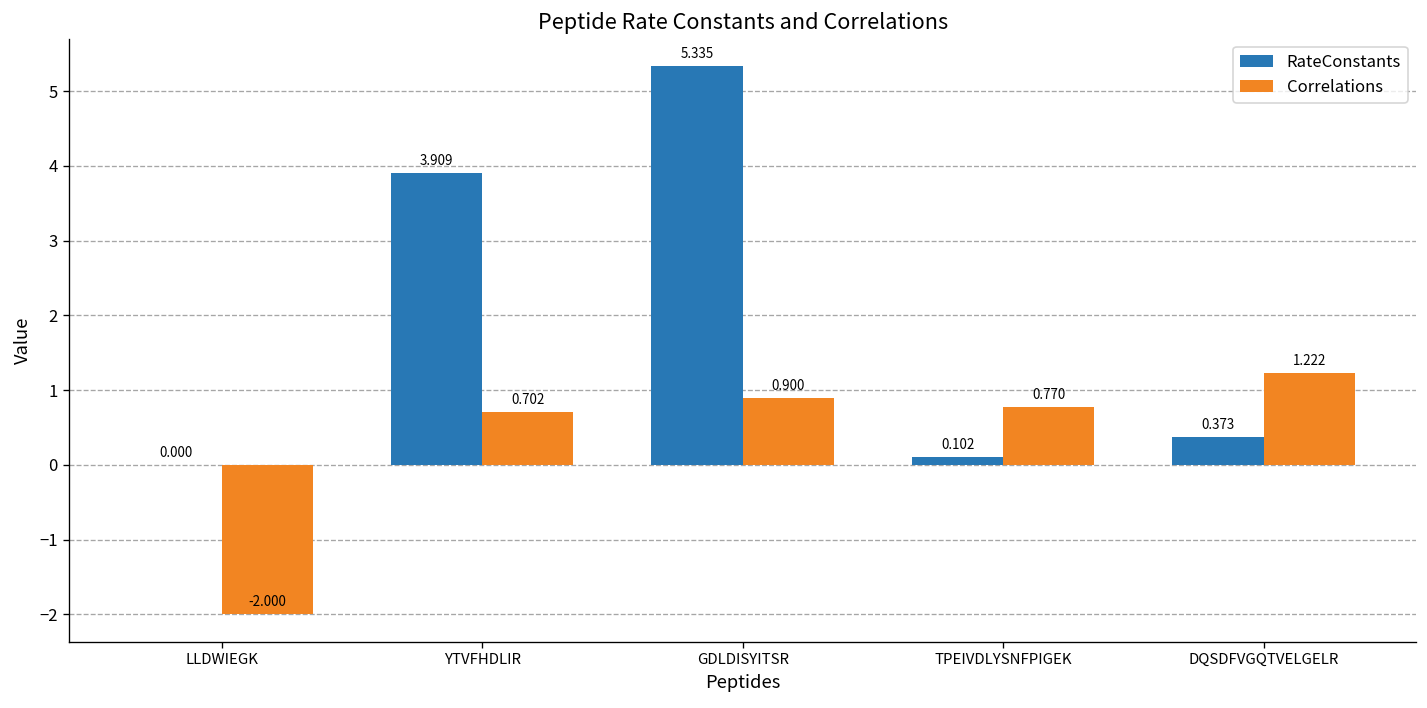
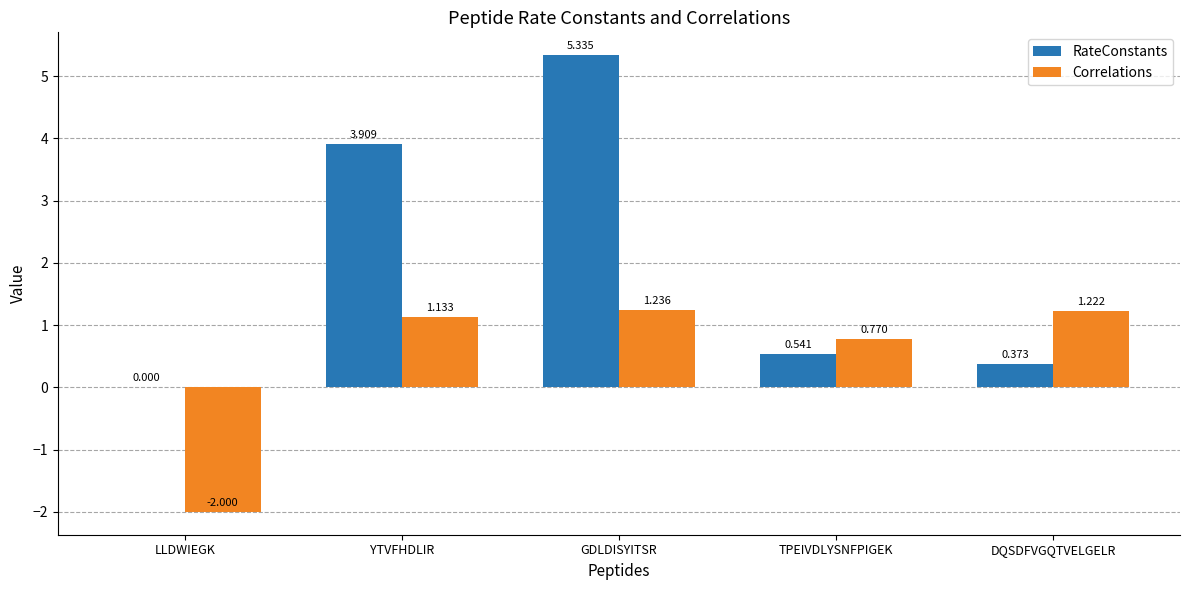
Correlations, YTVFHDLIR: 0.702 -> 1.133
Correlations, GDLDISYITSR: 0.900 -> 1.236
RateConstants, TPEIVDLYSNFPIGEK: 0.102 -> 0.541
